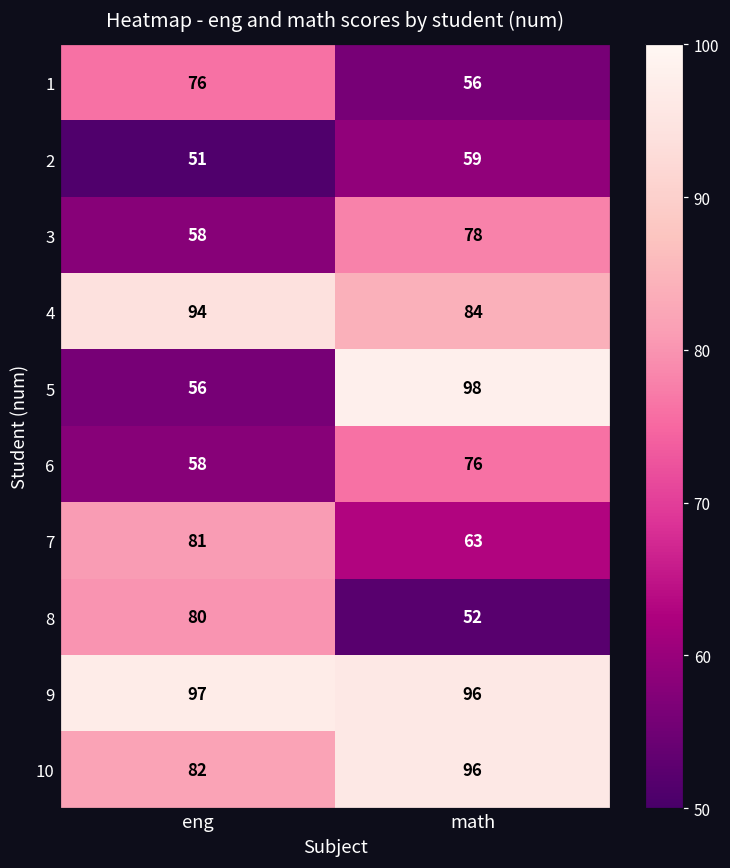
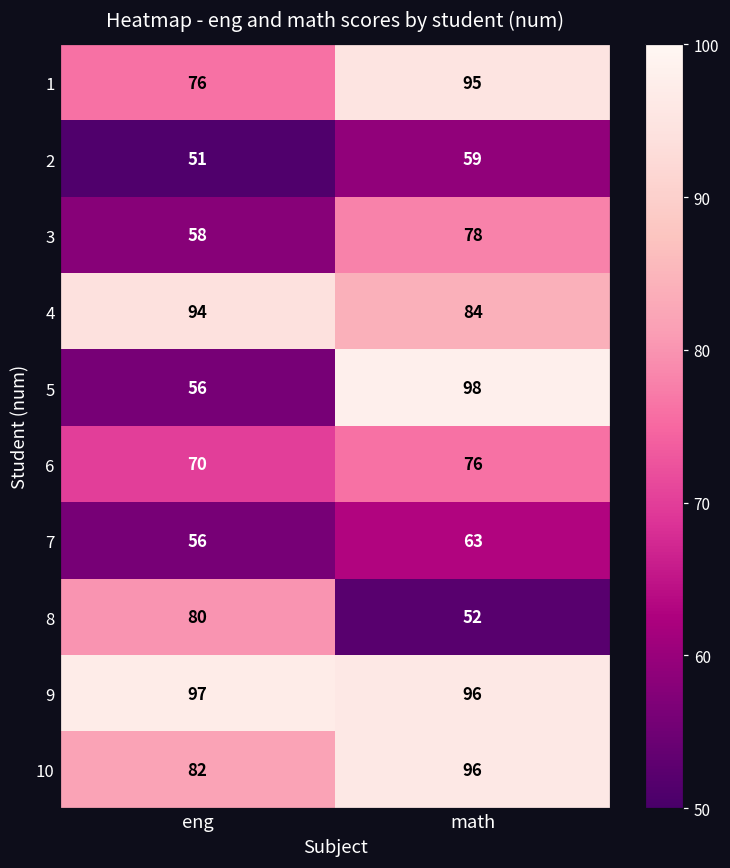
1, math: 56 -> 95
6, eng: 58 -> 70
7, eng: 81 -> 56
